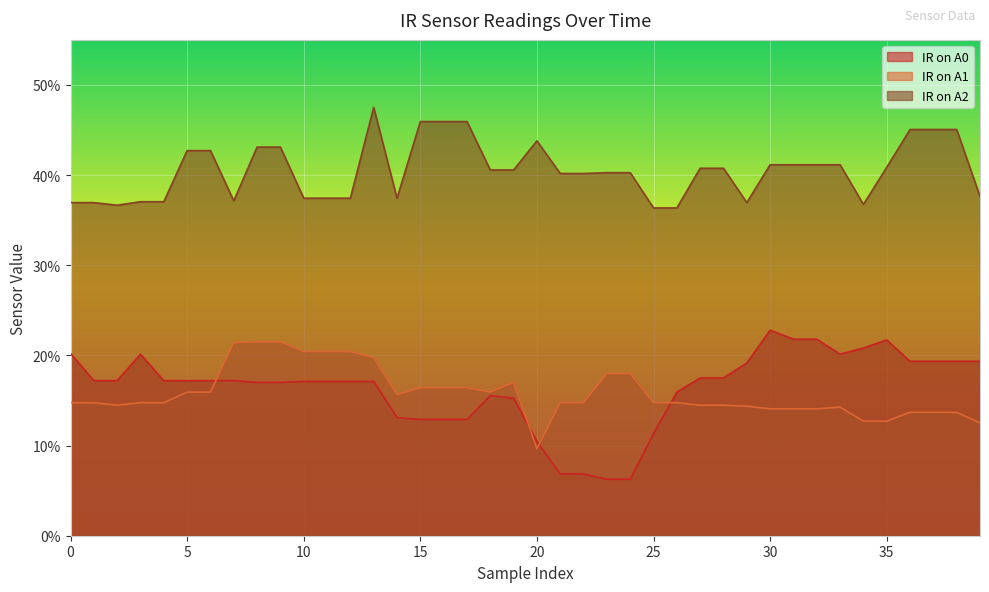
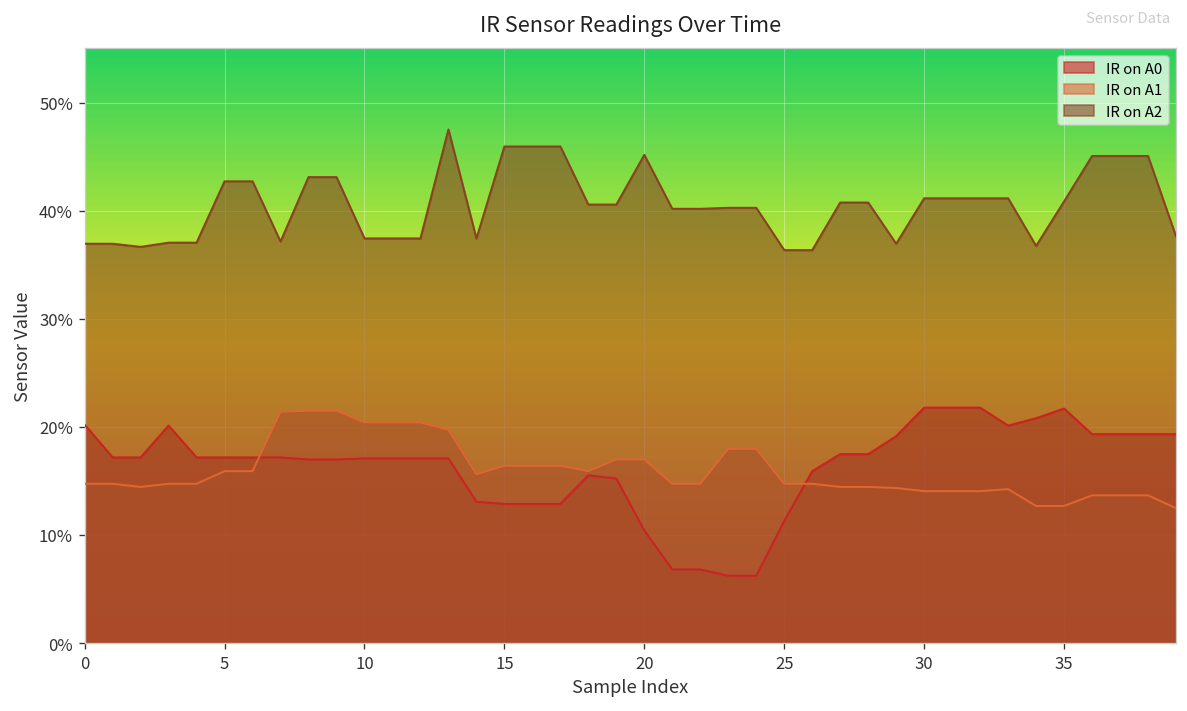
IR on A1, 20: 10% -> 17%
IR on A2, 20: 44% -> 45%
IR on A0, 30: 23% -> 22%
